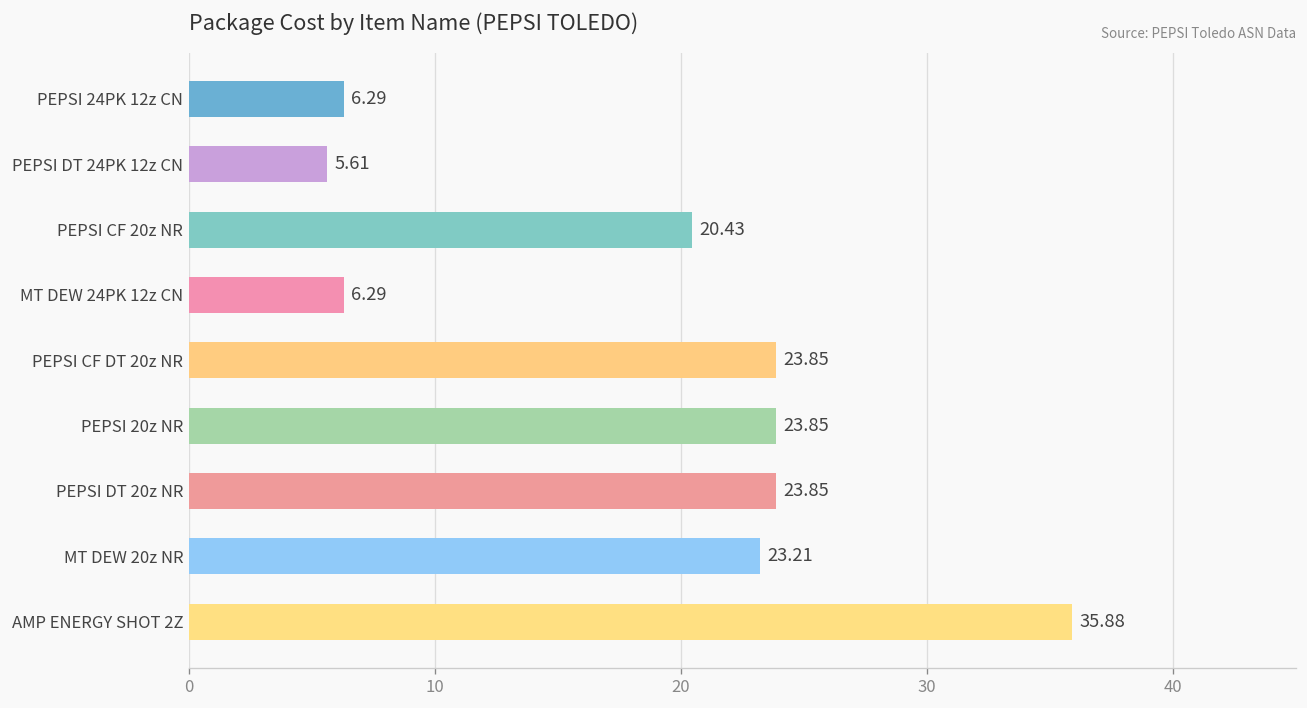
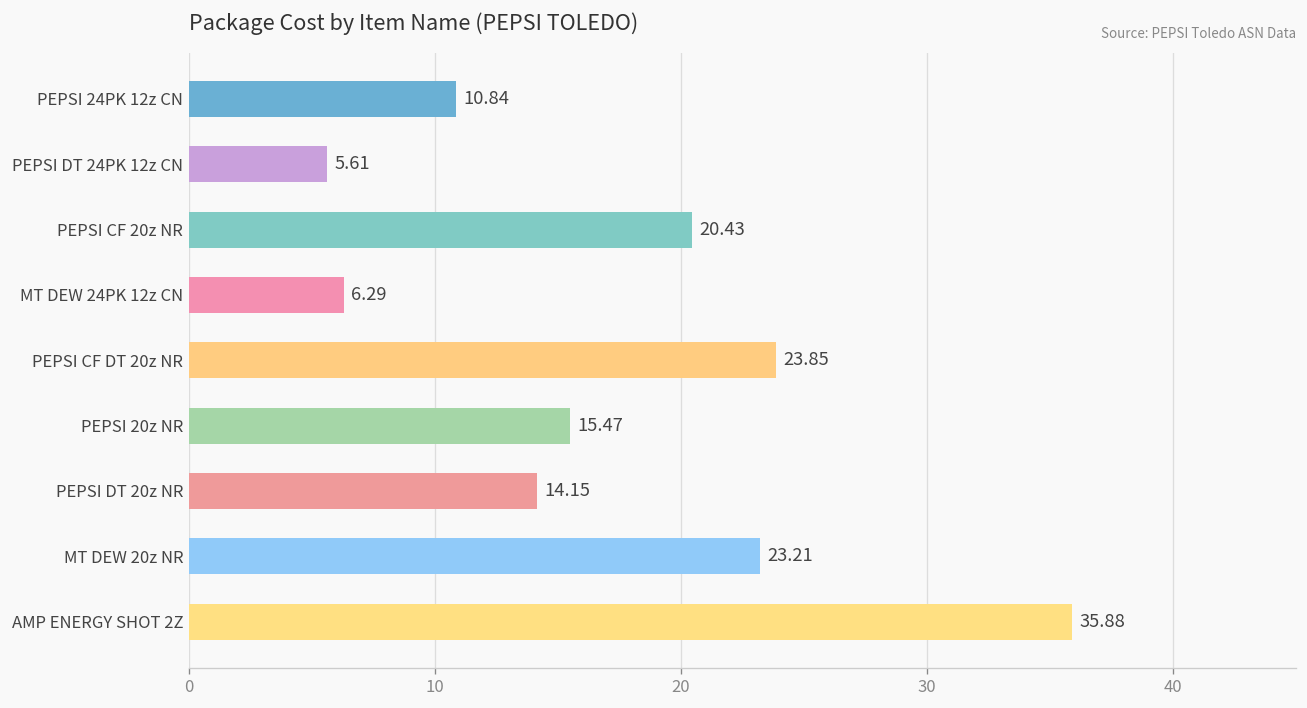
PEPSI 24PK 12z CN: 6.29 -> 10.84
PEPSI 20z NR: 23.85 -> 15.47
PEPSI DT 20z NR: 23.85 -> 14.15
